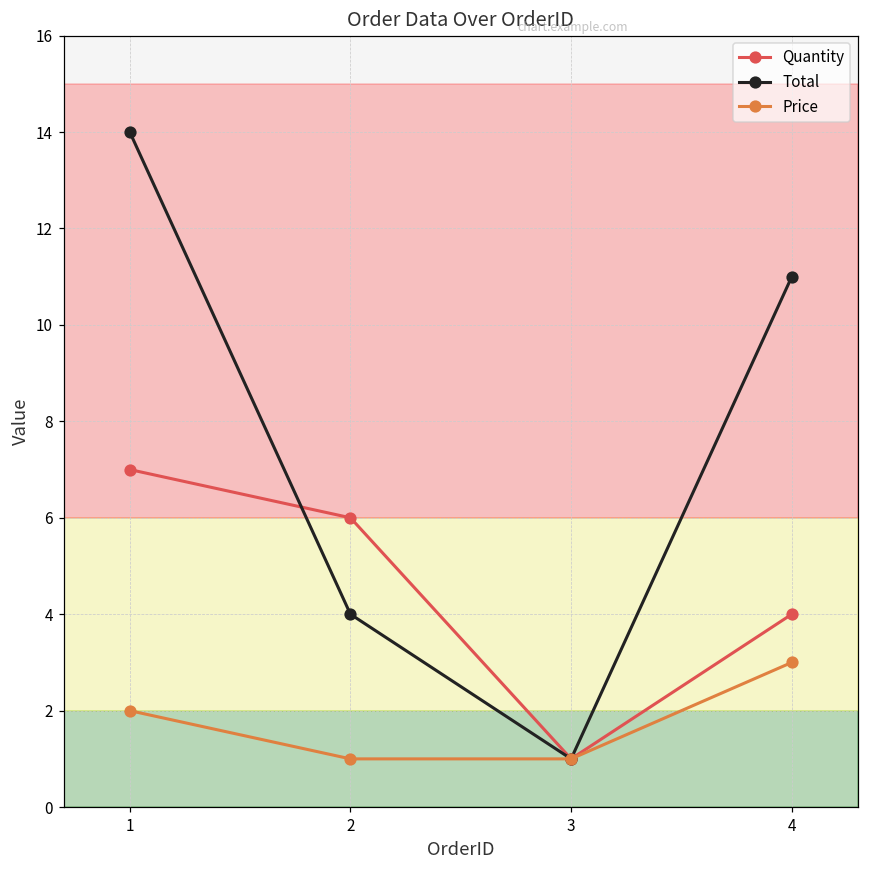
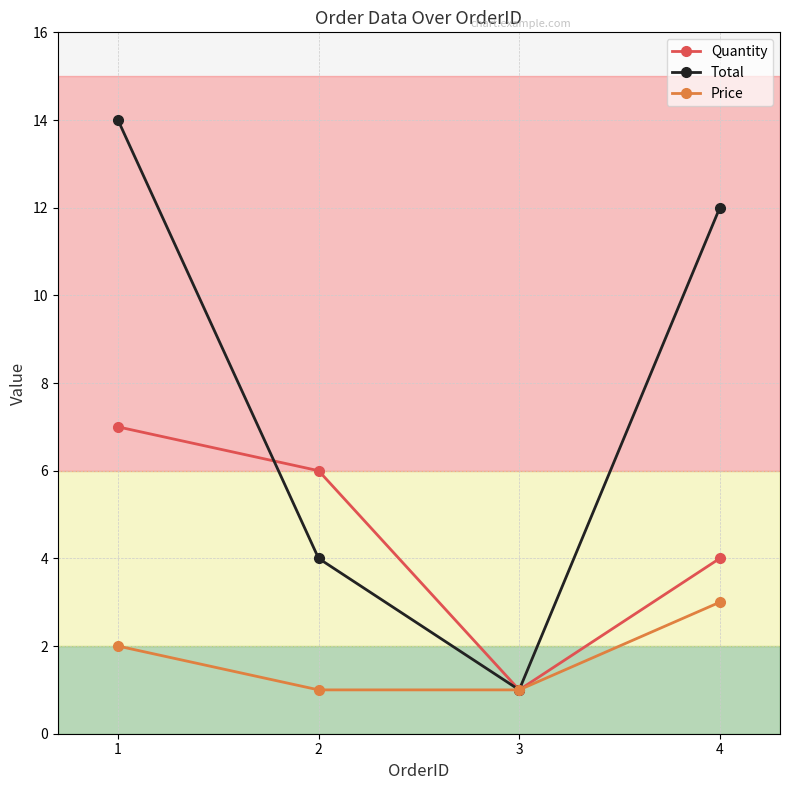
Total, 4: 11 -> 12
